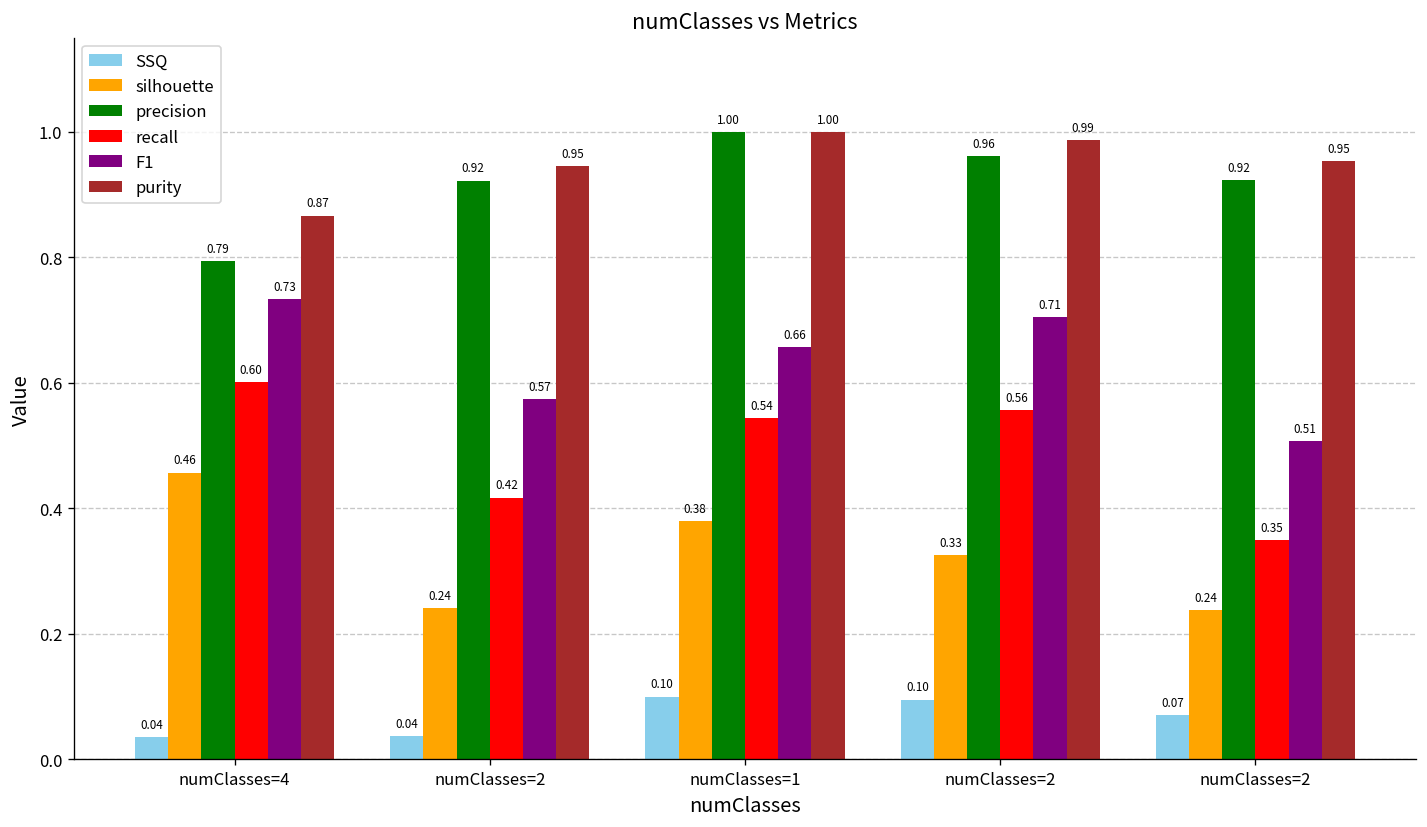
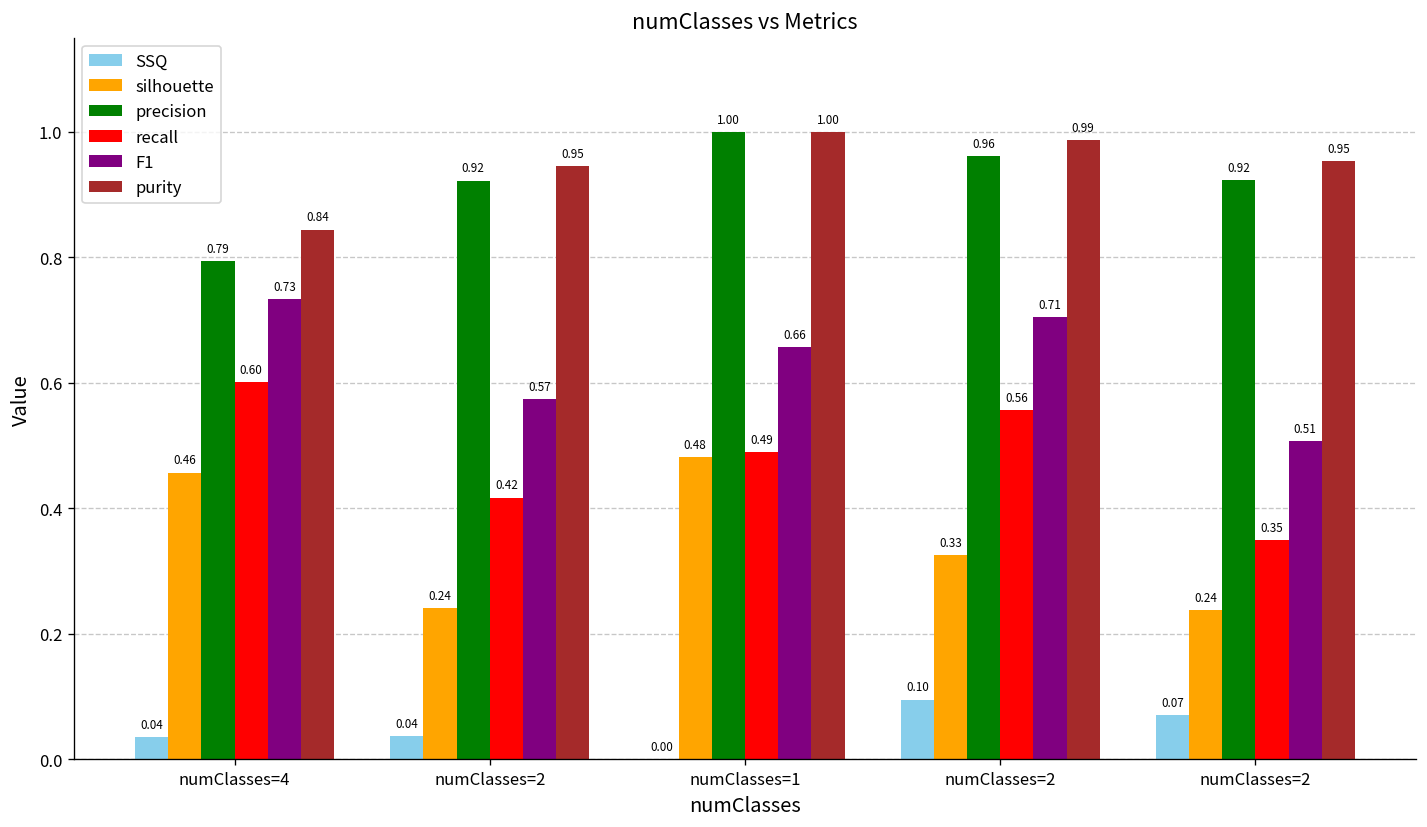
purity, numClasses=4: 0.87 -> 0.84
SSQ, numClasses=1: 0.10 -> 0.00
silhouette, numClasses=1: 0.38 -> 0.48
recall, numClasses=1: 0.54 -> 0.49
